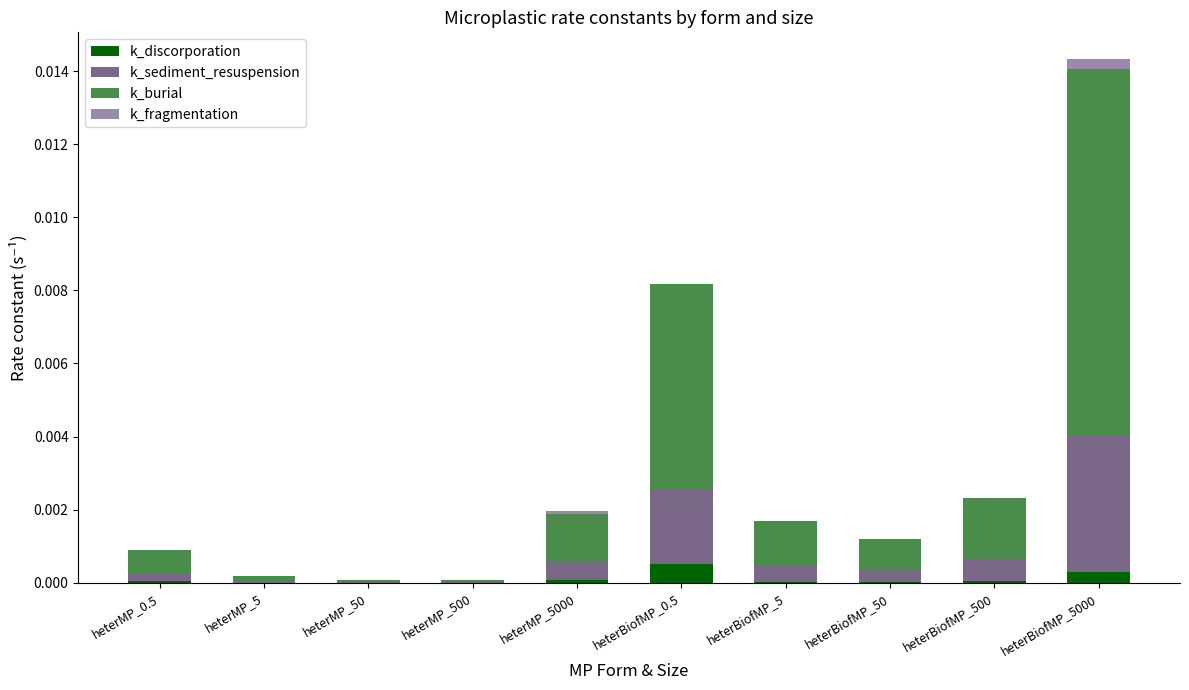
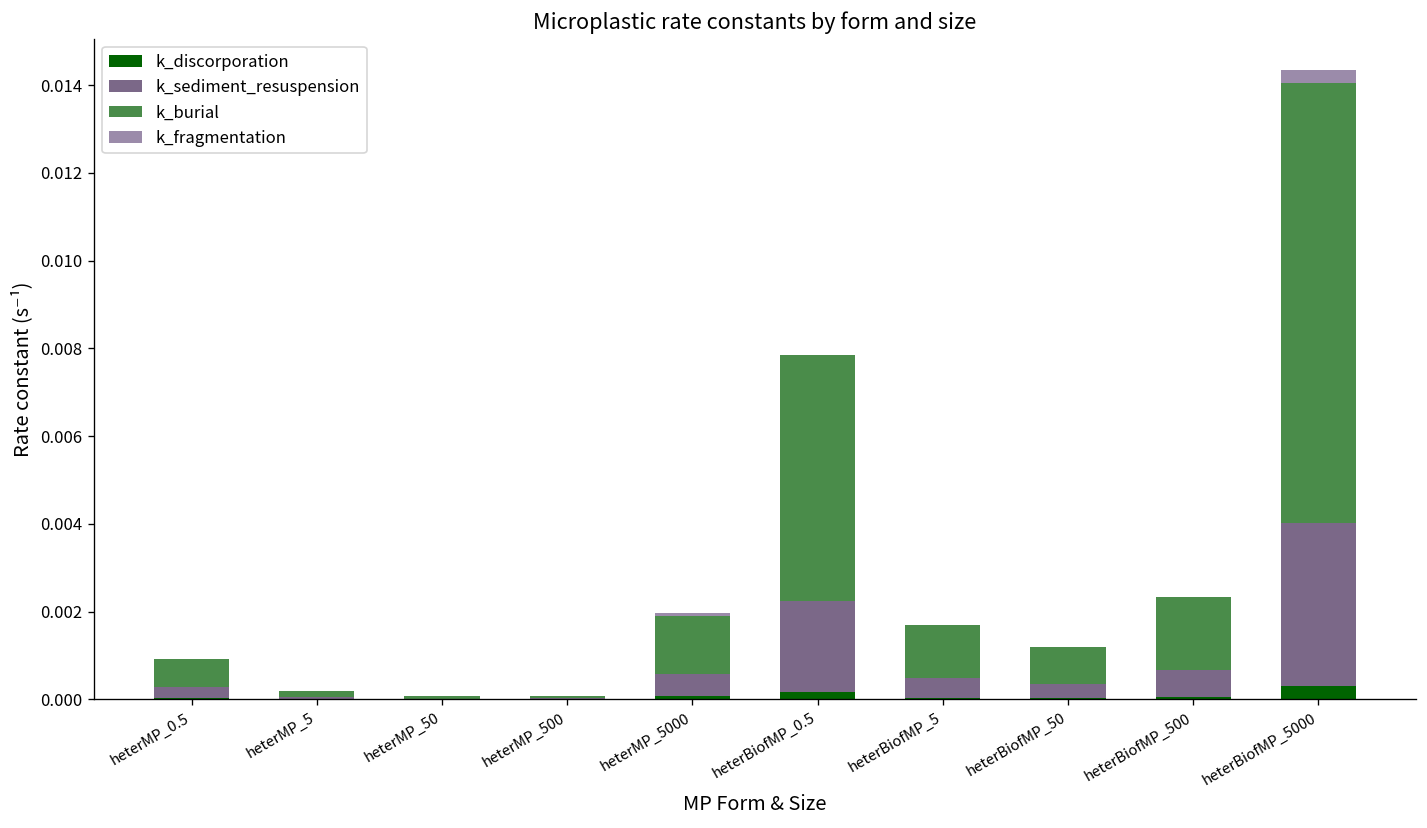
k_discorporation, heterBiofMP_0.5: 0.0005 -> 0.0002
